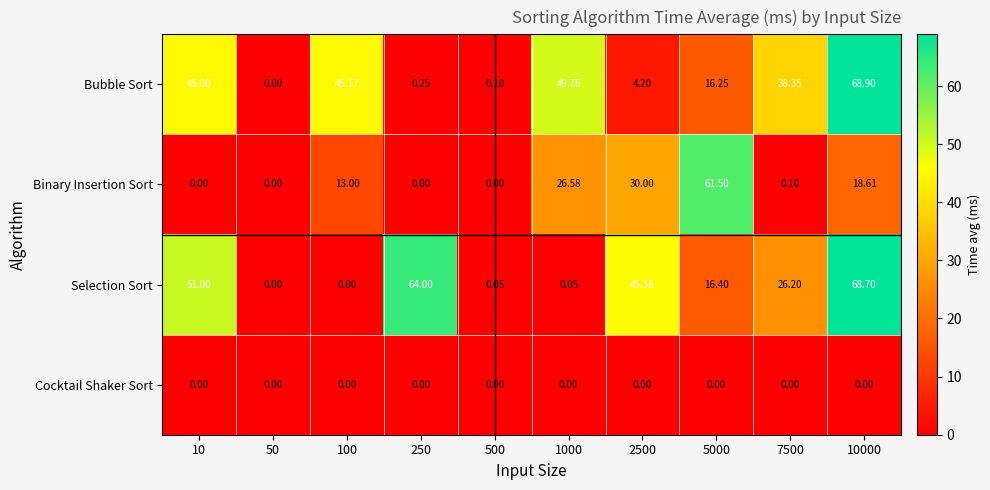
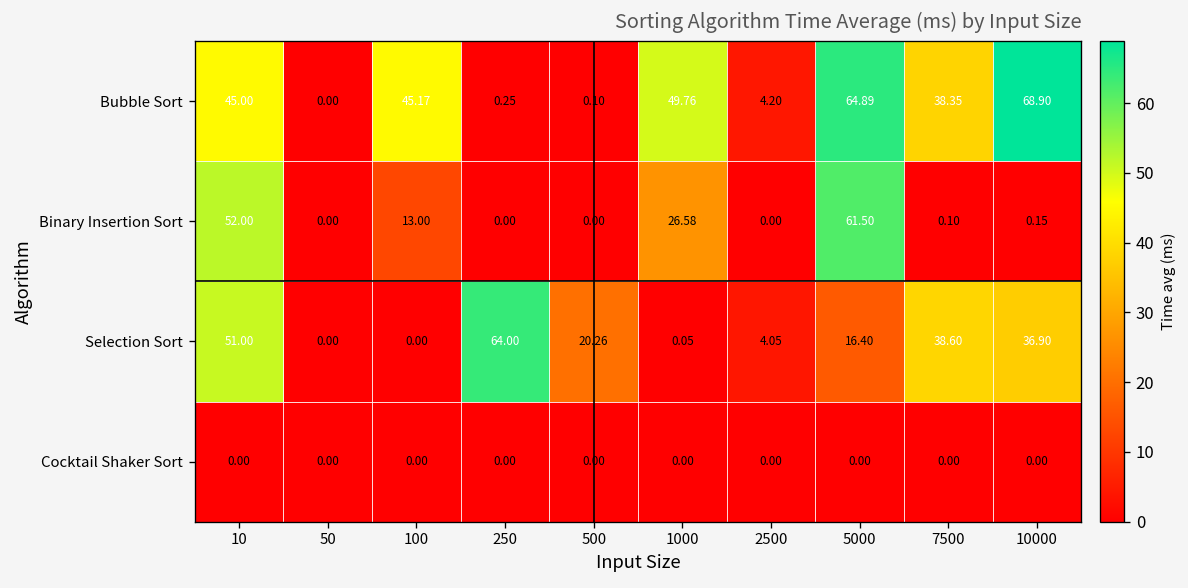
Bubble Sort, 5000: 16.25 -> 64.89
Binary Insertion Sort, 10: 0.00 -> 52.00
Binary Insertion Sort, 2500: 30.00 -> 0.00
Binary Insertion Sort, 10000: 18.61 -> 0.15
Selection Sort, 500: 0.05 -> 20.26
Selection Sort, 2500: 45.38 -> 4.05
Selection Sort, 7500: 26.20 -> 38.60
Selection Sort, 10000: 68.70 -> 36.90
